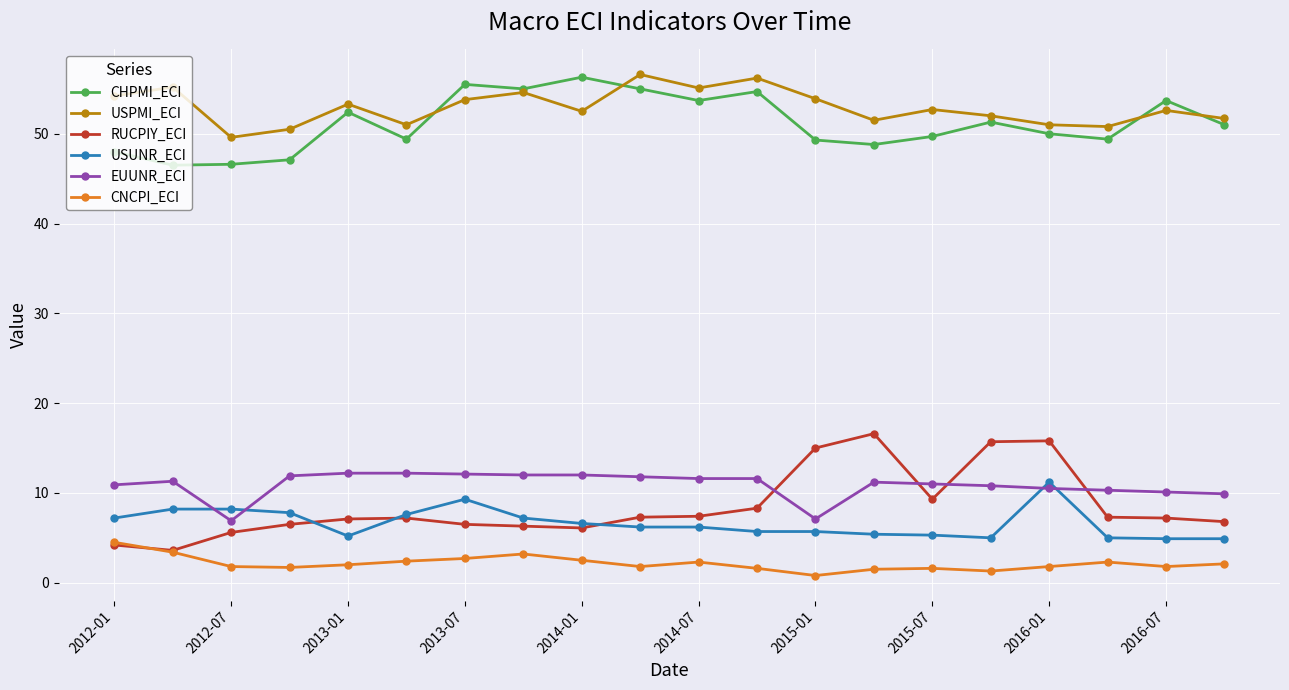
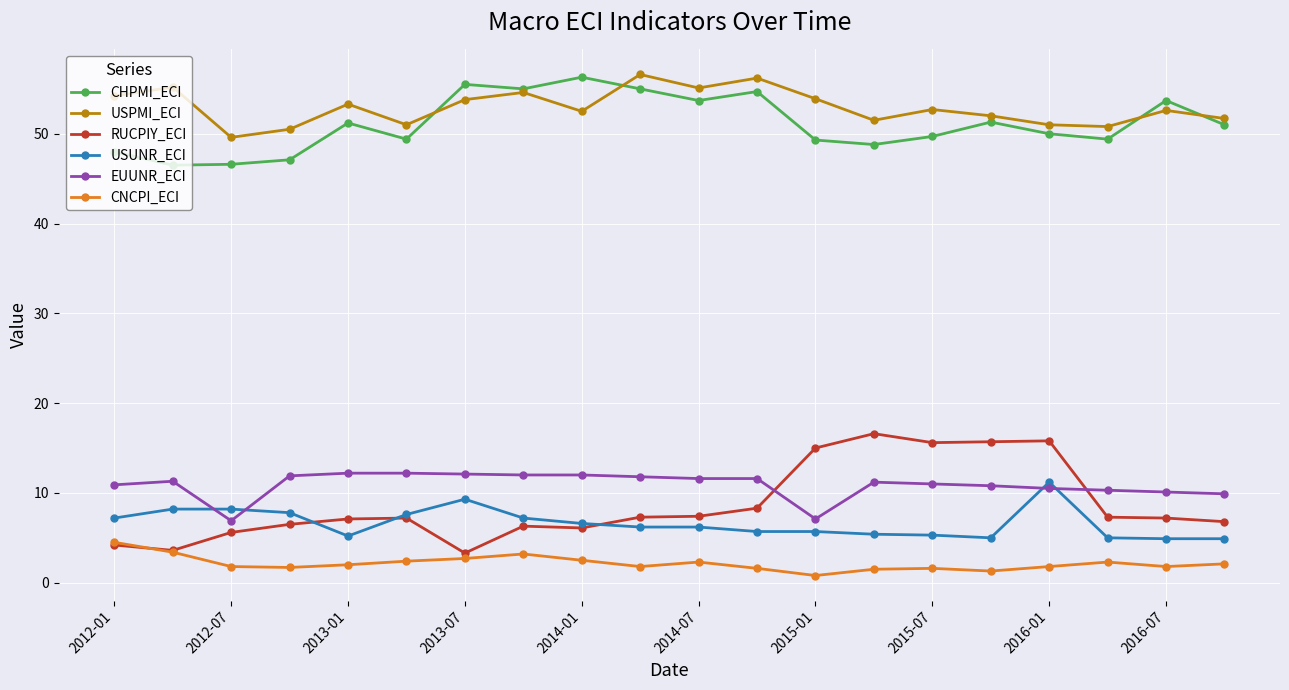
CHPMI_ECI, 2013-01: 52 -> 51
RUCPIY_ECI, 2013-07: 7 -> 3
RUCPIY_ECI, 2015-07: 9 -> 16
